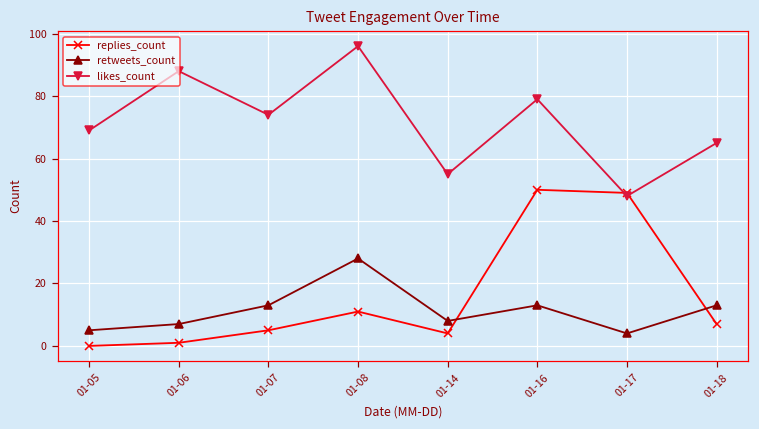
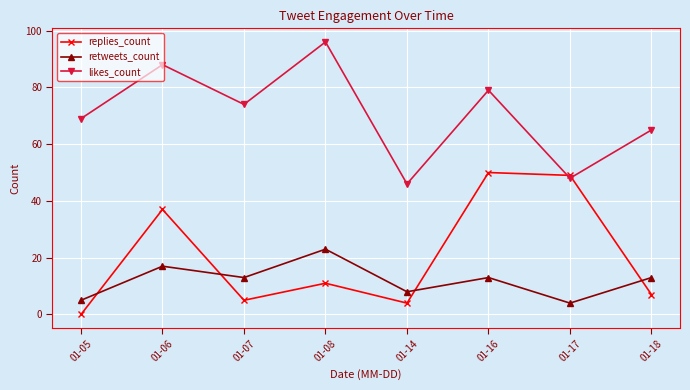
replies_count, 01-06: 1 -> 37
retweets_count, 01-06: 7 -> 17
retweets_count, 01-08: 28 -> 23
likes_count, 01-14: 55 -> 46
